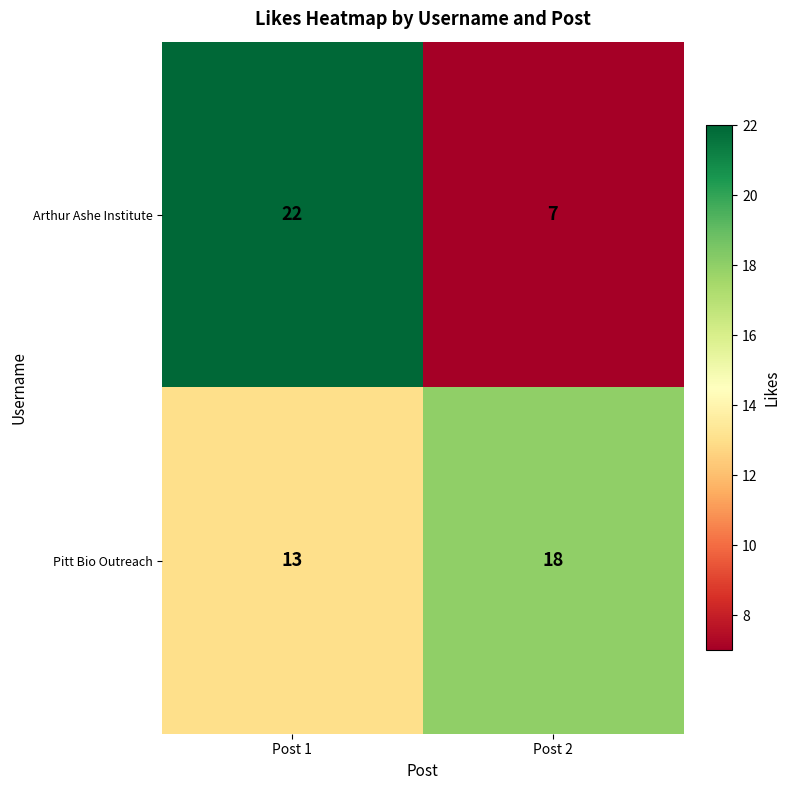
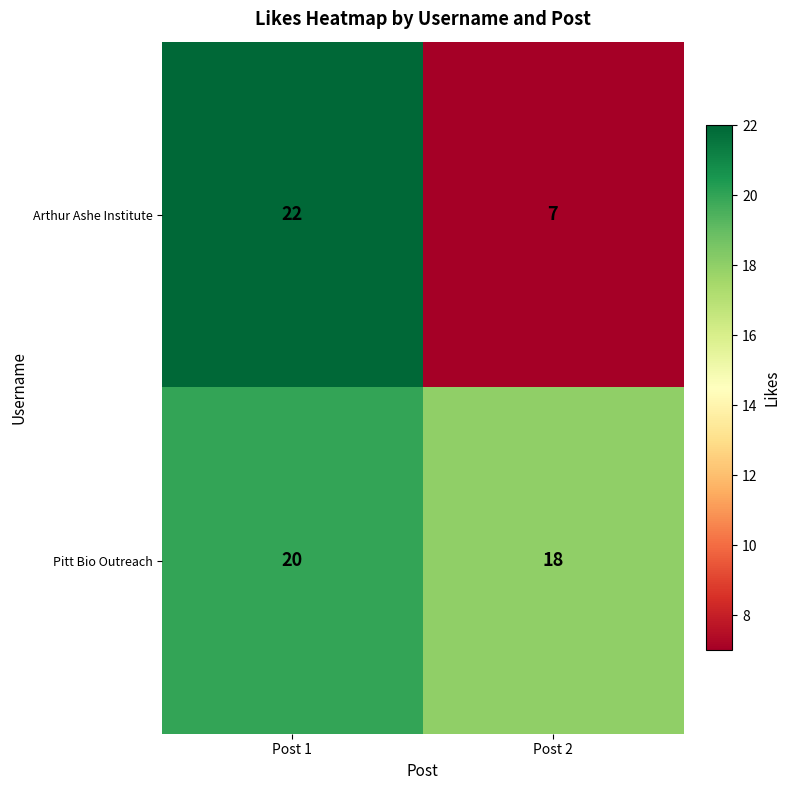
Pitt Bio Outreach, Post 1: 13 -> 20
